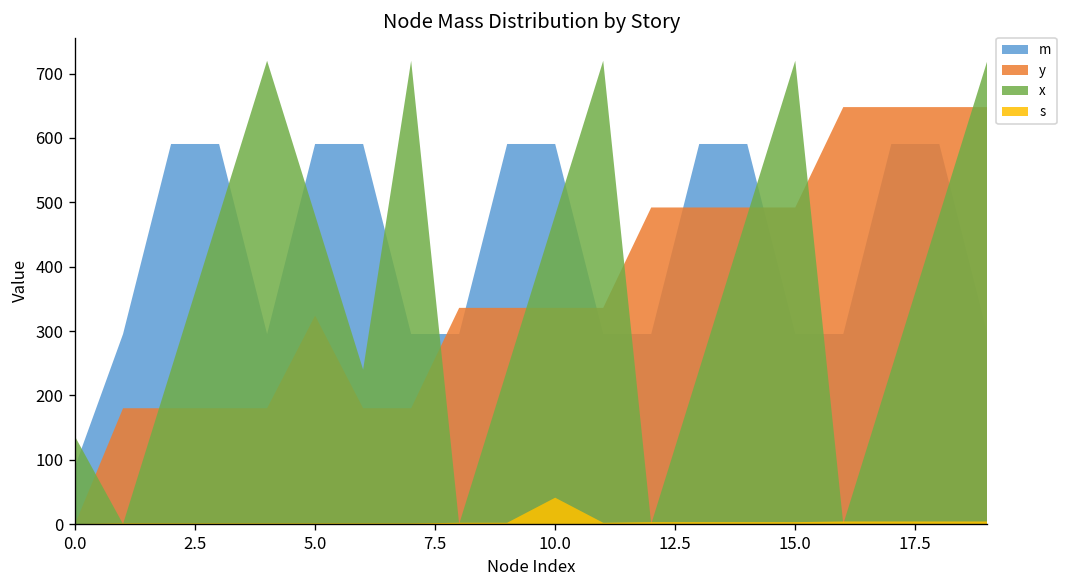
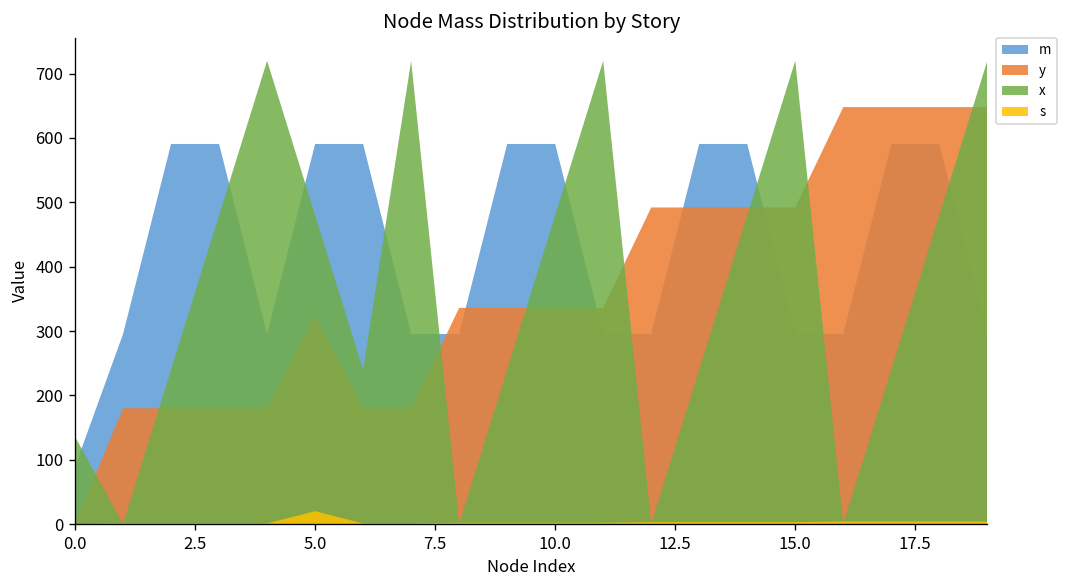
s, 5.0: 0 -> 20
s, 10.0: 40 -> 0
